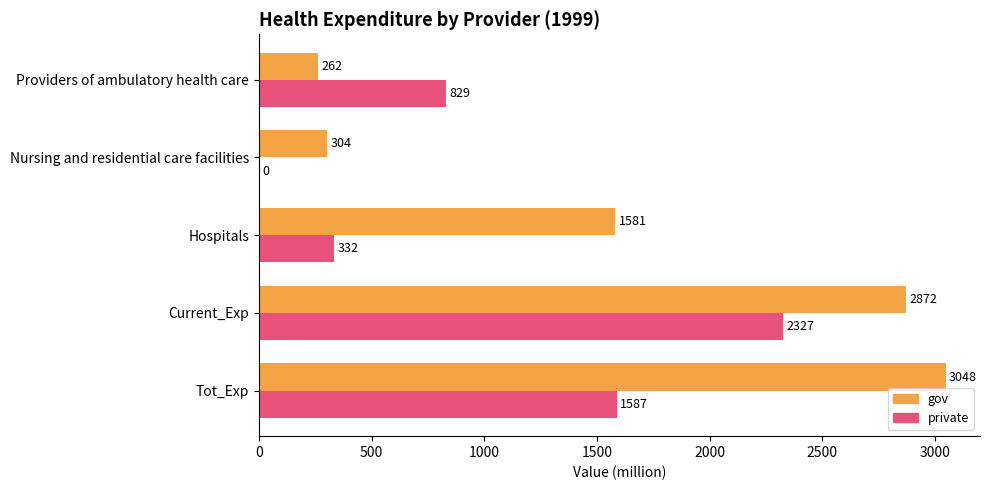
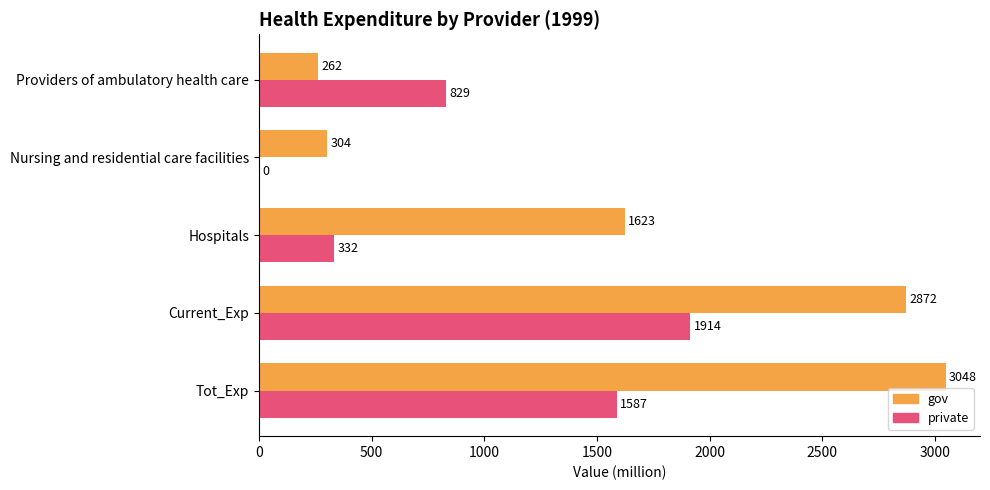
gov, Hospitals: 1581 -> 1623
private, Current_Exp: 2327 -> 1914
